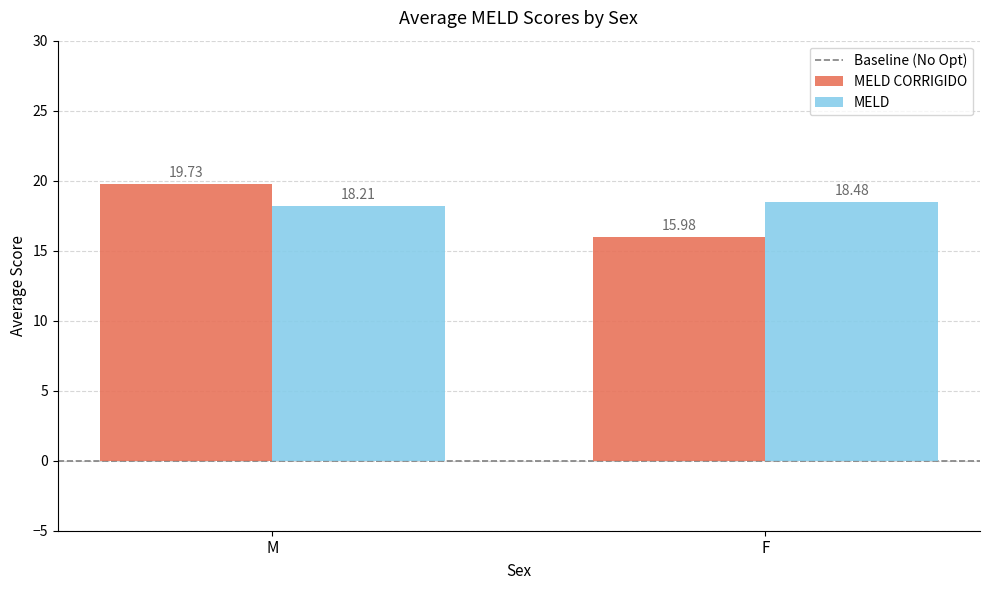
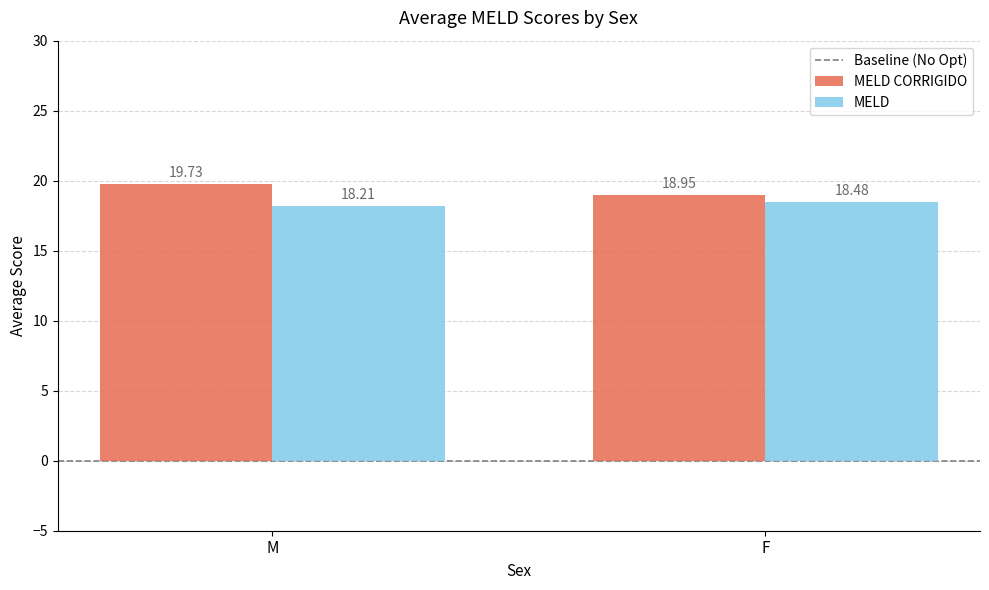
MELD CORRIGIDO, F: 15.98 -> 18.95
